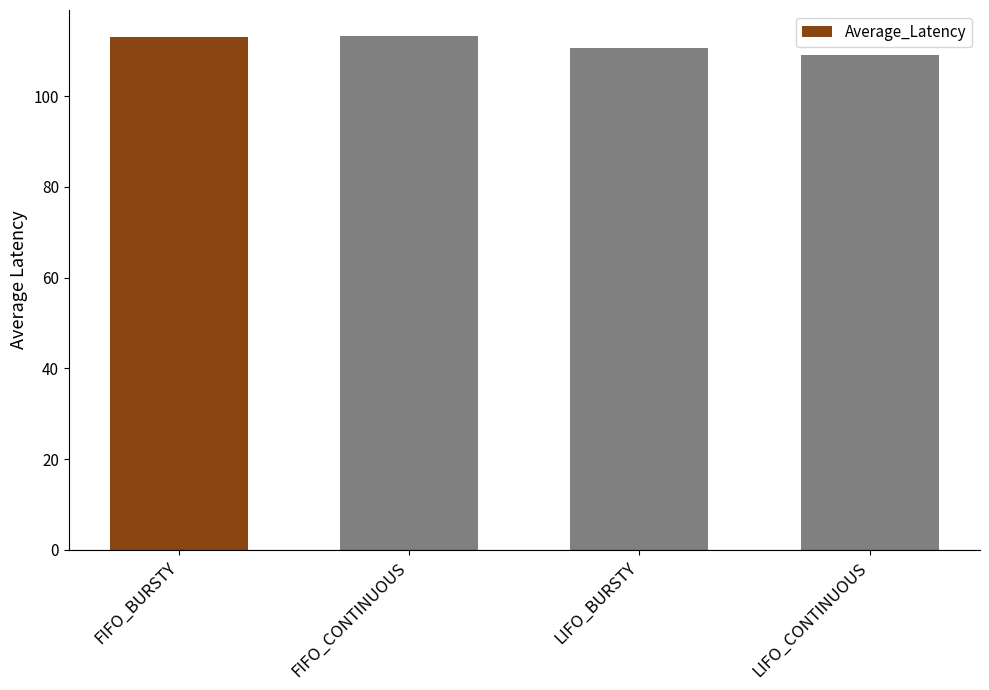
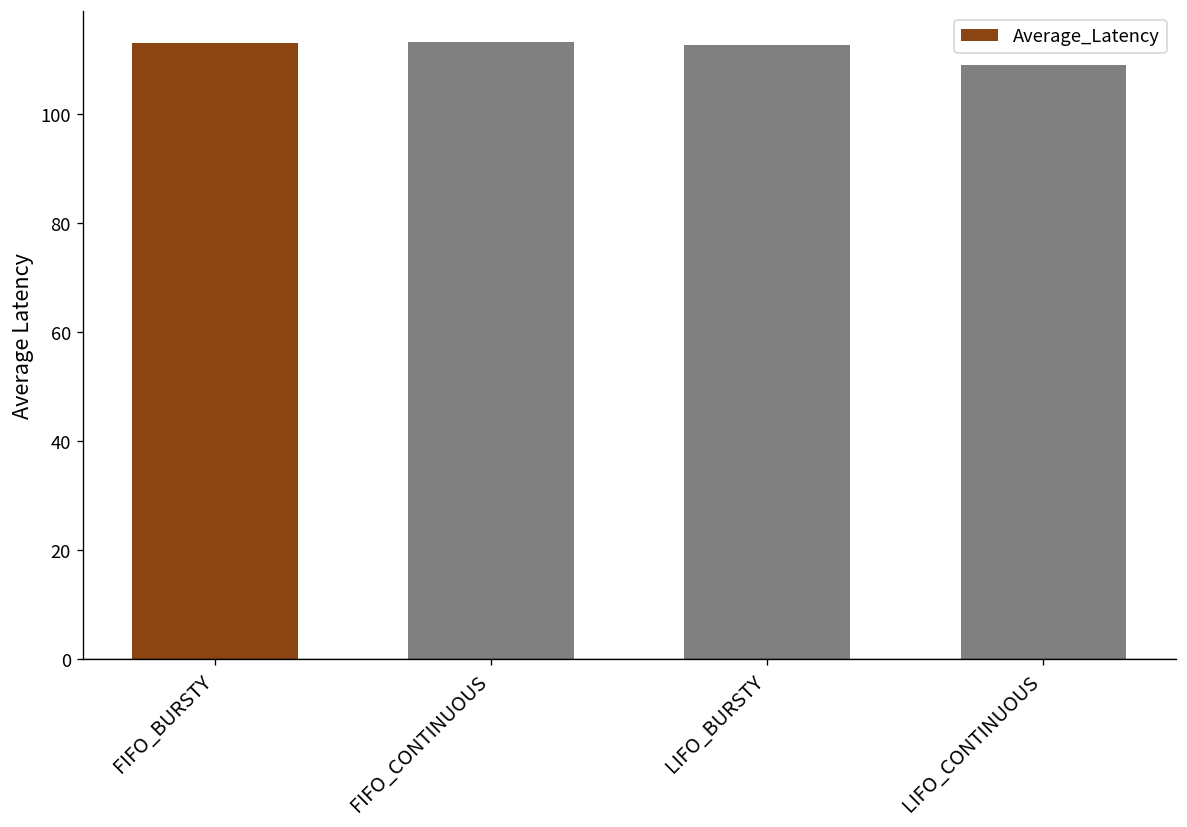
LIFO_BURSTY: 111 -> 113
